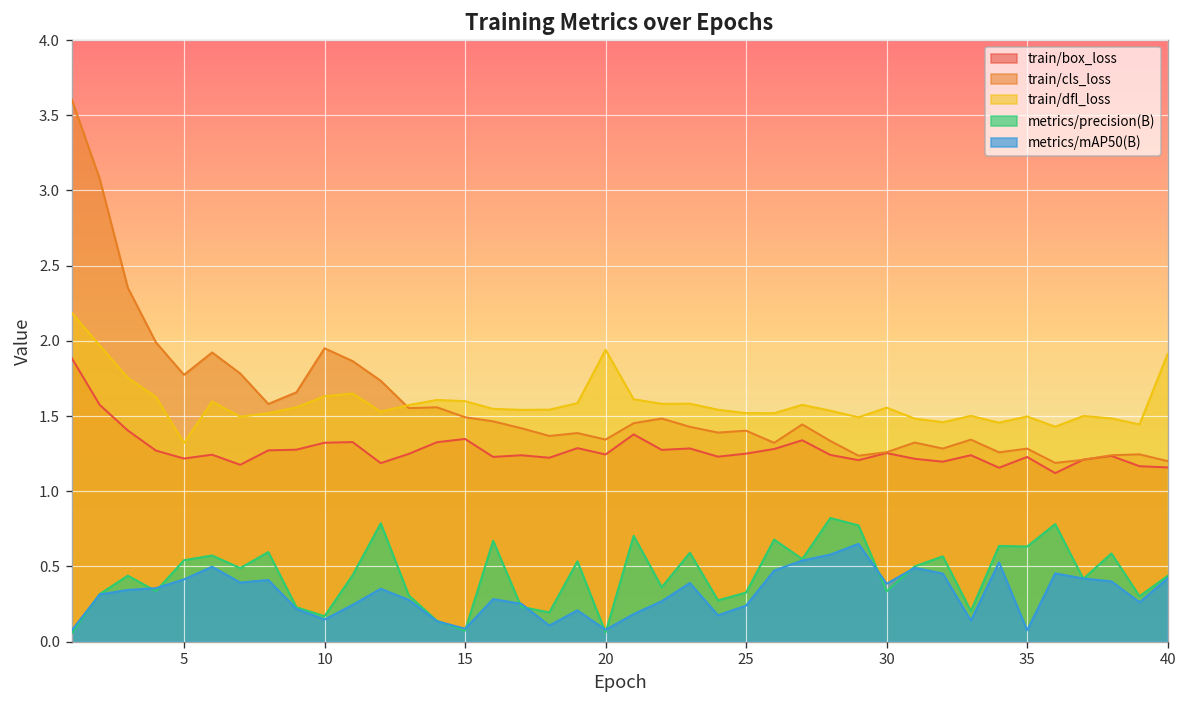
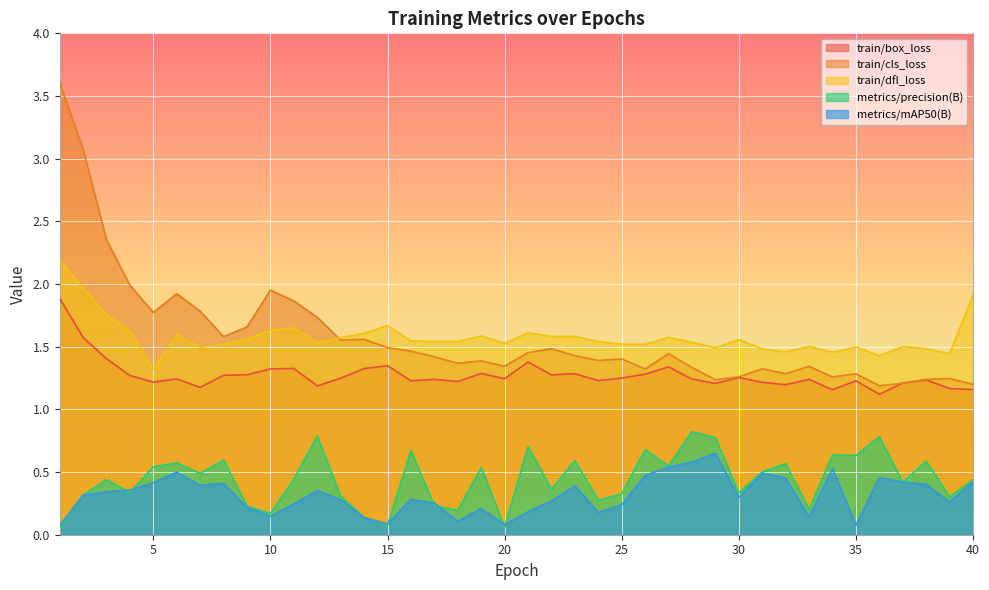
train/dfl_loss, 15: 1.60 -> 1.67
train/dfl_loss, 20: 1.94 -> 1.53
metrics/mAP50(B), 30: 0.39 -> 0.30
